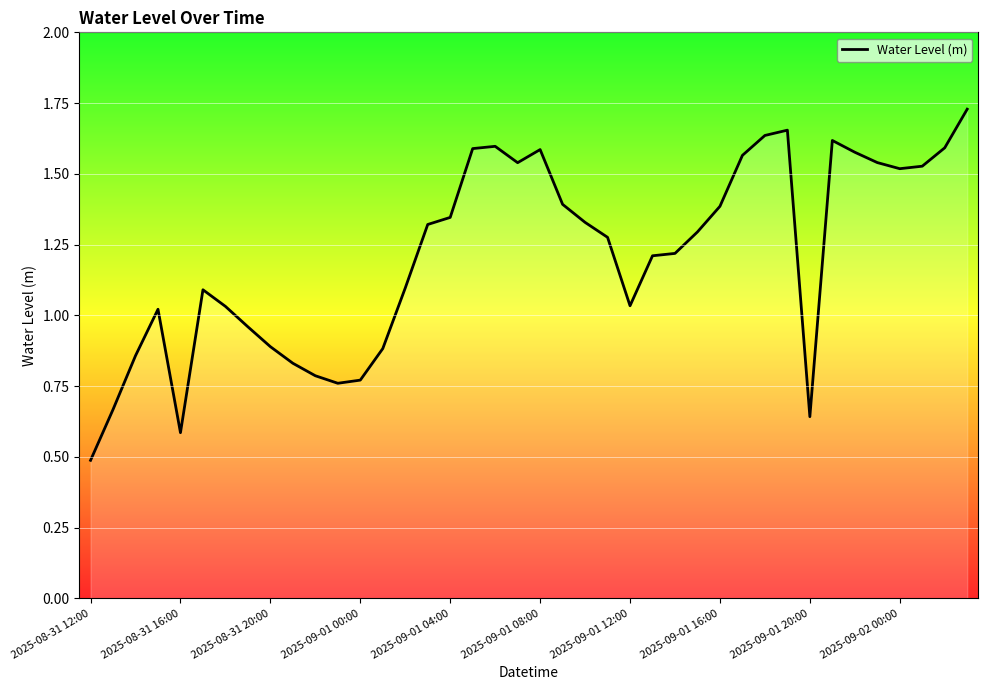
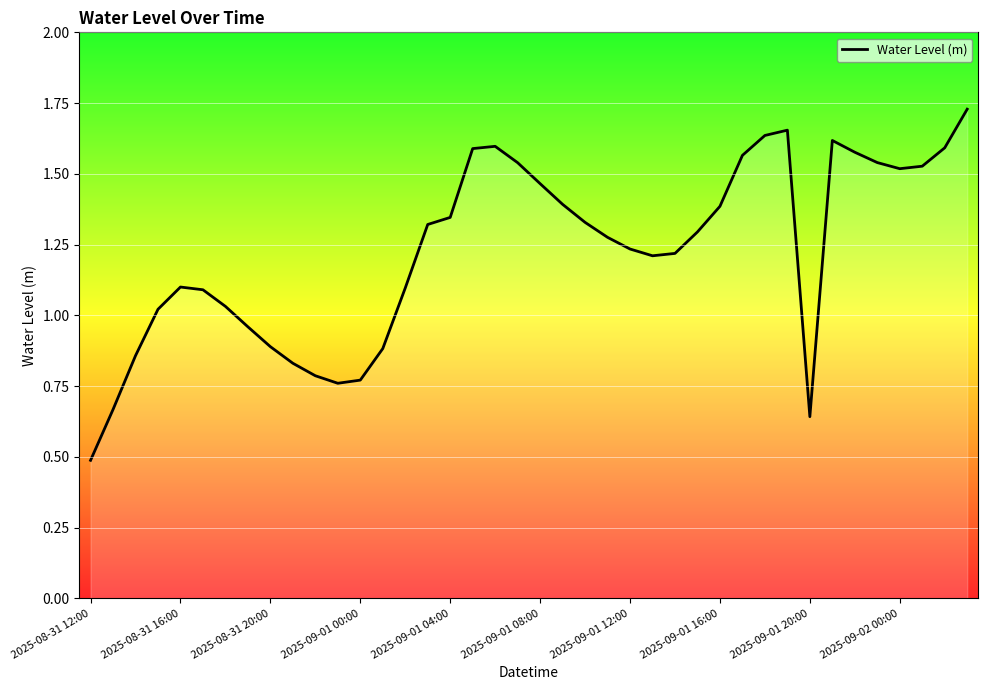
2025-08-31 16:00: 0.59 -> 1.10
2025-09-01 08:00: 1.59 -> 1.47
2025-09-01 12:00: 1.03 -> 1.23
